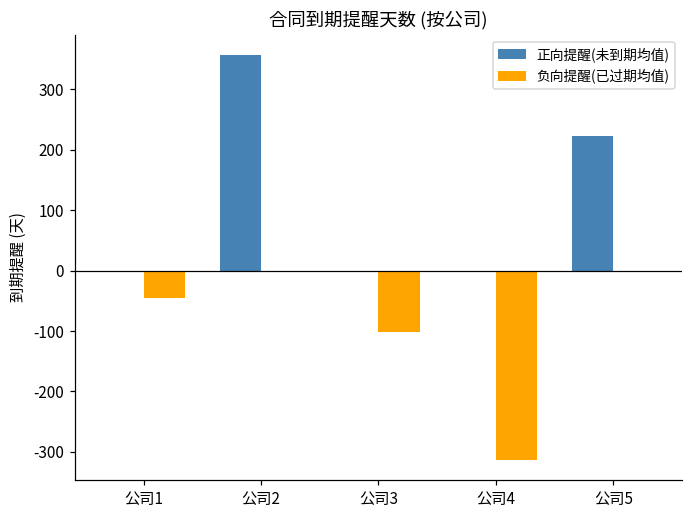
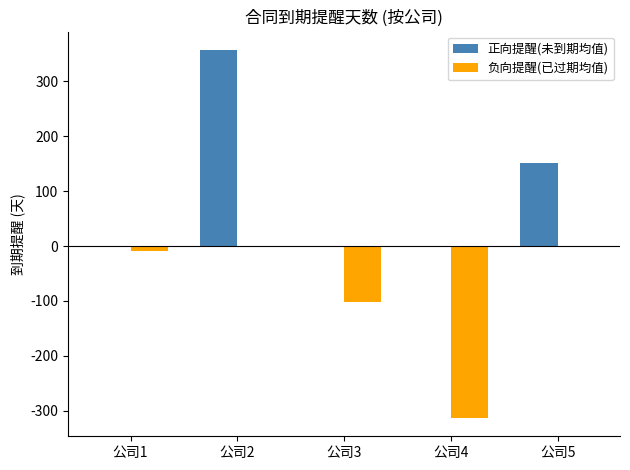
负向提醒(已过期均值), 公司1: -50 -> -10
正向提醒(未到期均值), 公司5: 220 -> 150
